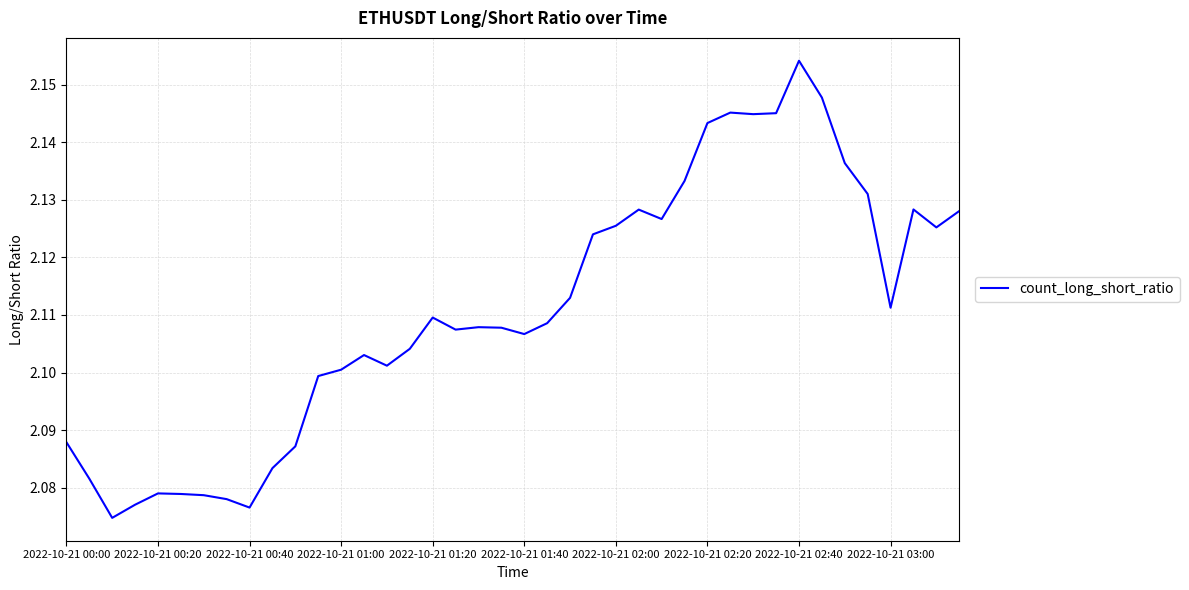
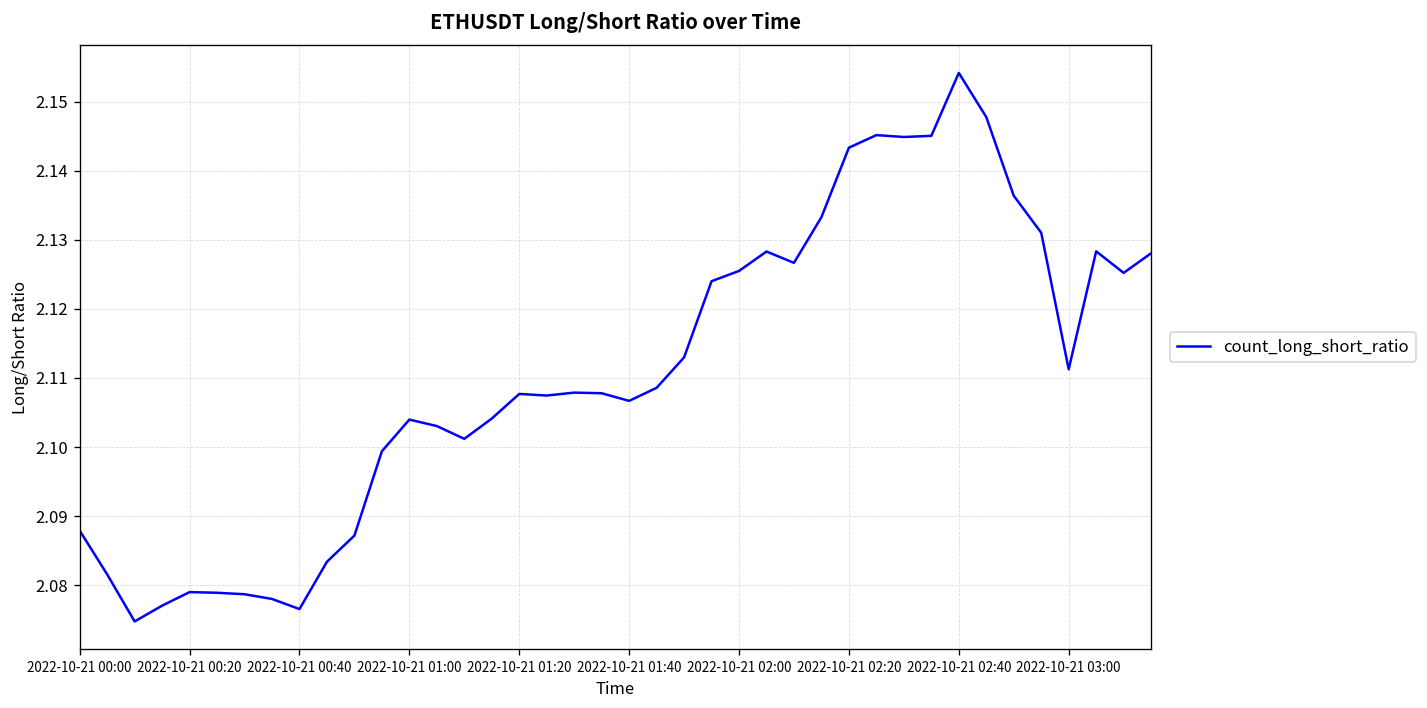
2022-10-21 01:00: 2.100 -> 2.104
2022-10-21 01:20: 2.110 -> 2.108
